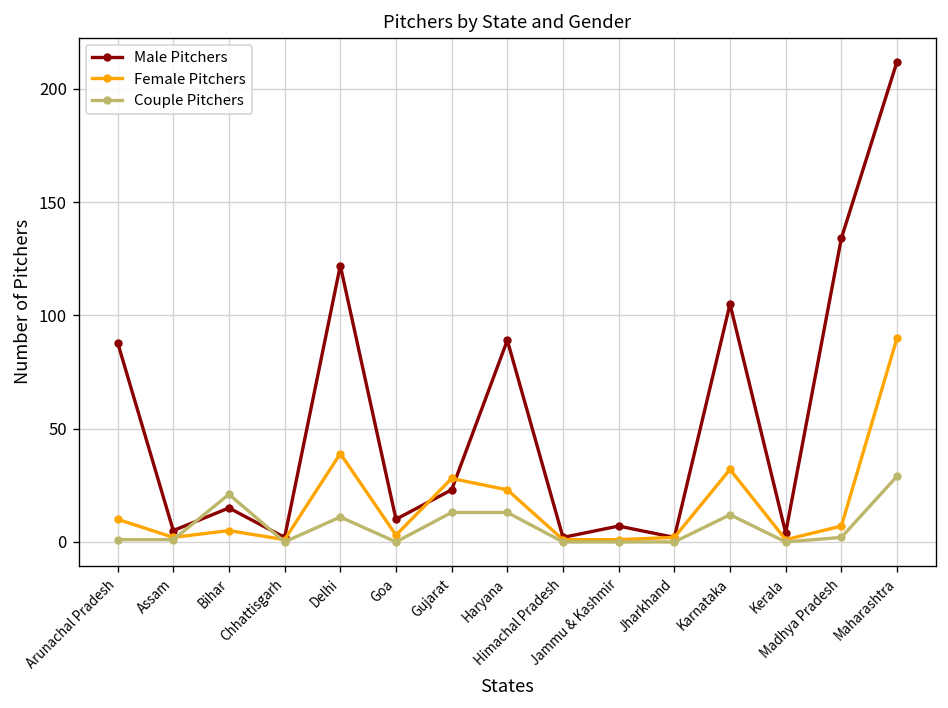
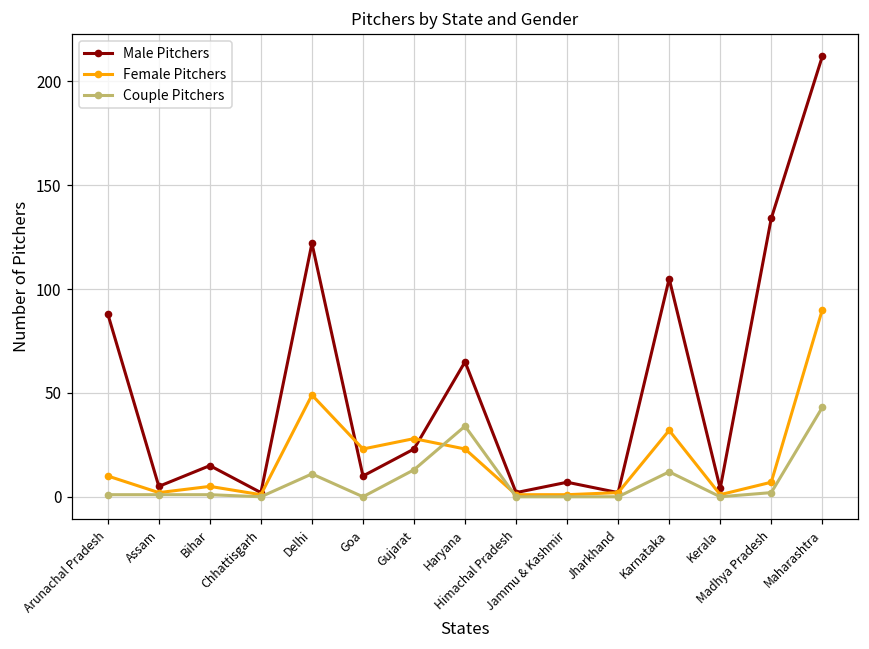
Couple Pitchers, Bihar: 21 -> 1
Female Pitchers, Delhi: 39 -> 49
Female Pitchers, Goa: 3 -> 23
Male Pitchers, Haryana: 89 -> 65
Couple Pitchers, Haryana: 13 -> 34
Couple Pitchers, Maharashtra: 29 -> 43
